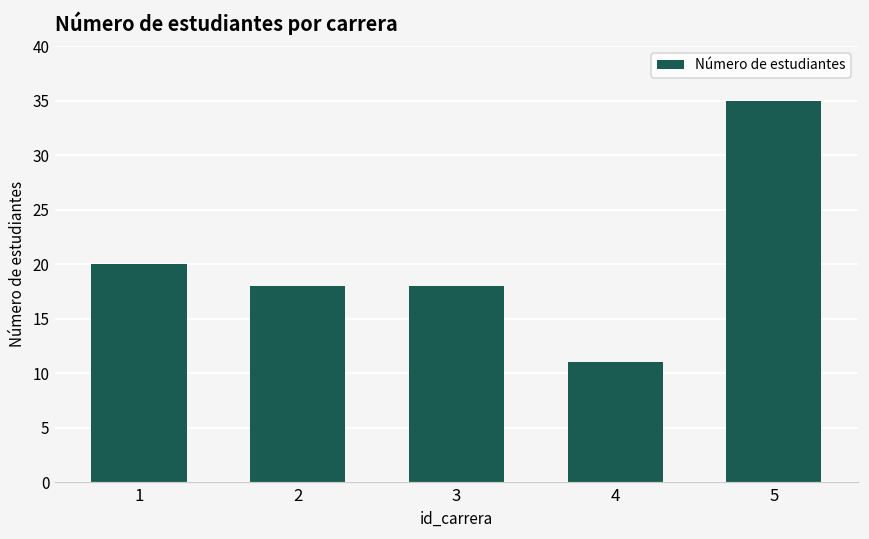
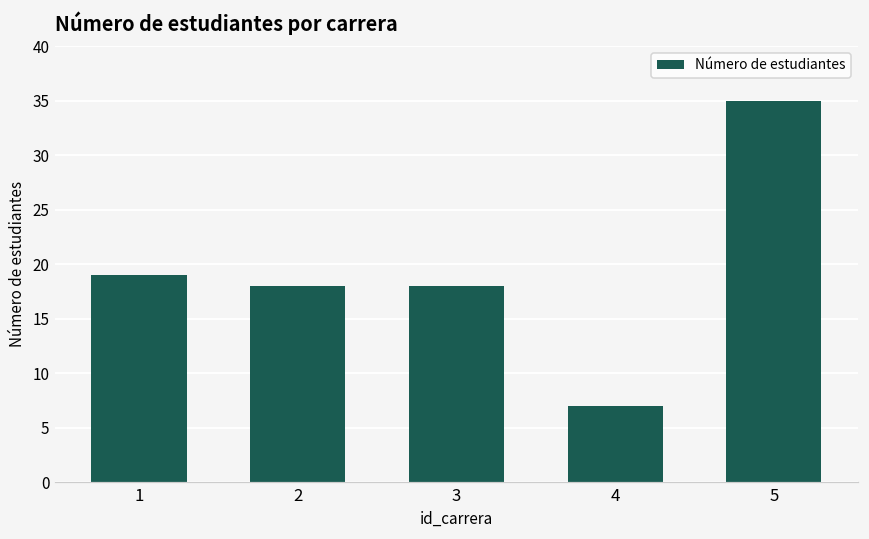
1: 20 -> 19
4: 11 -> 7
